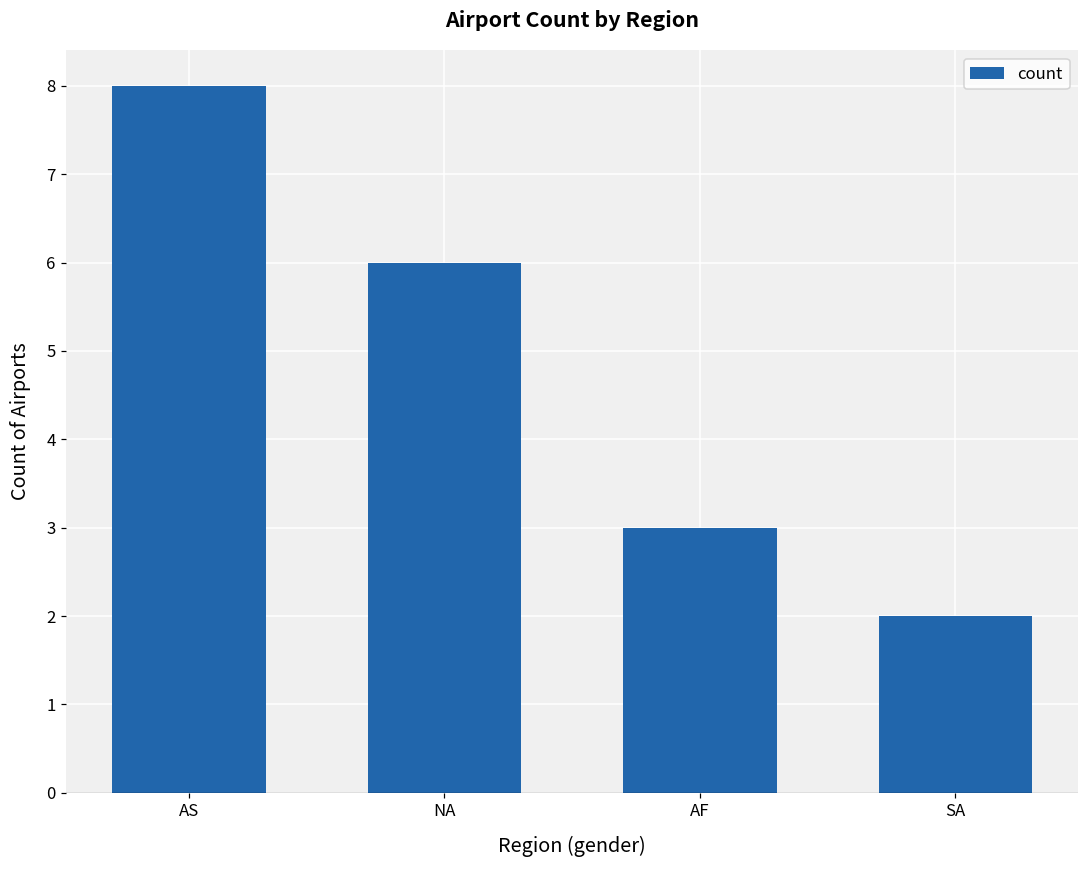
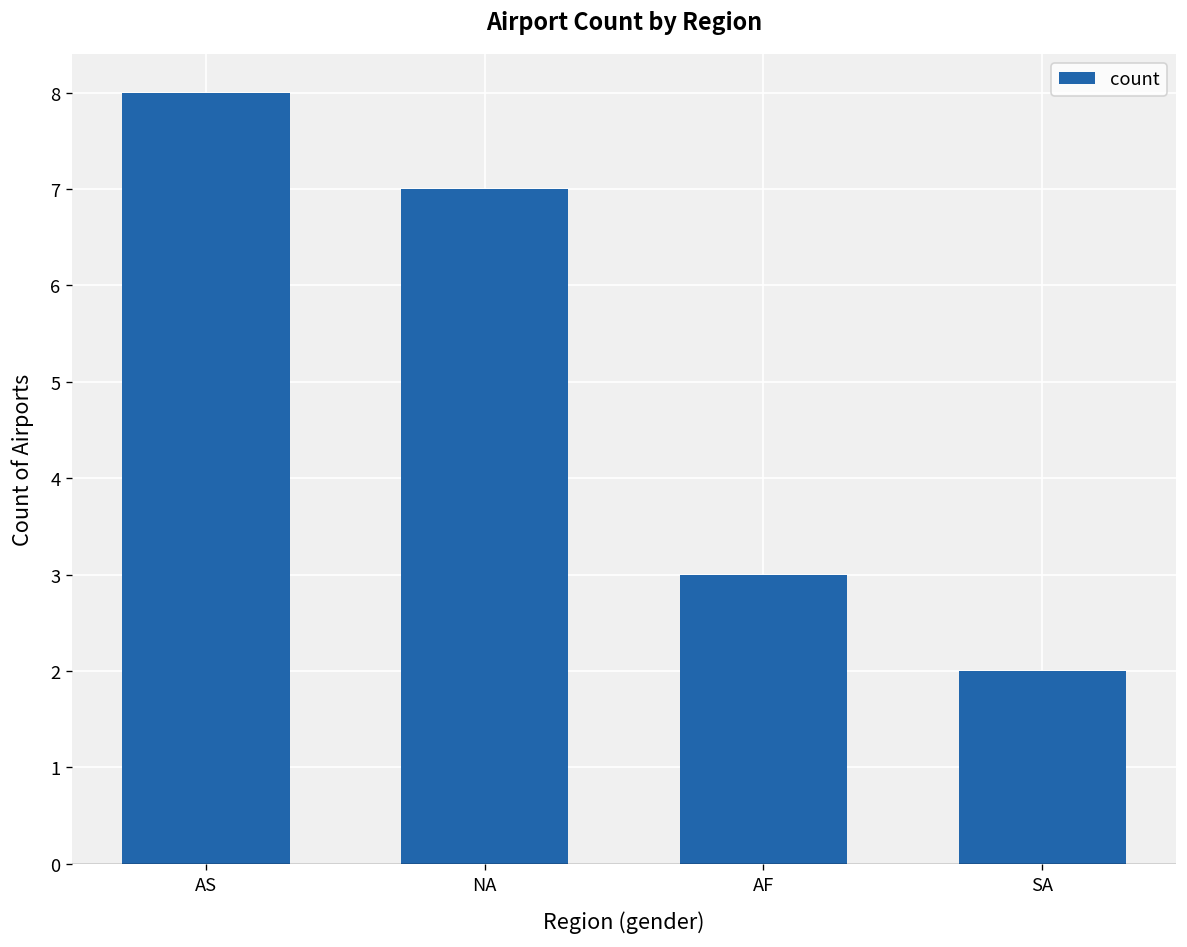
NA: 6 -> 7
